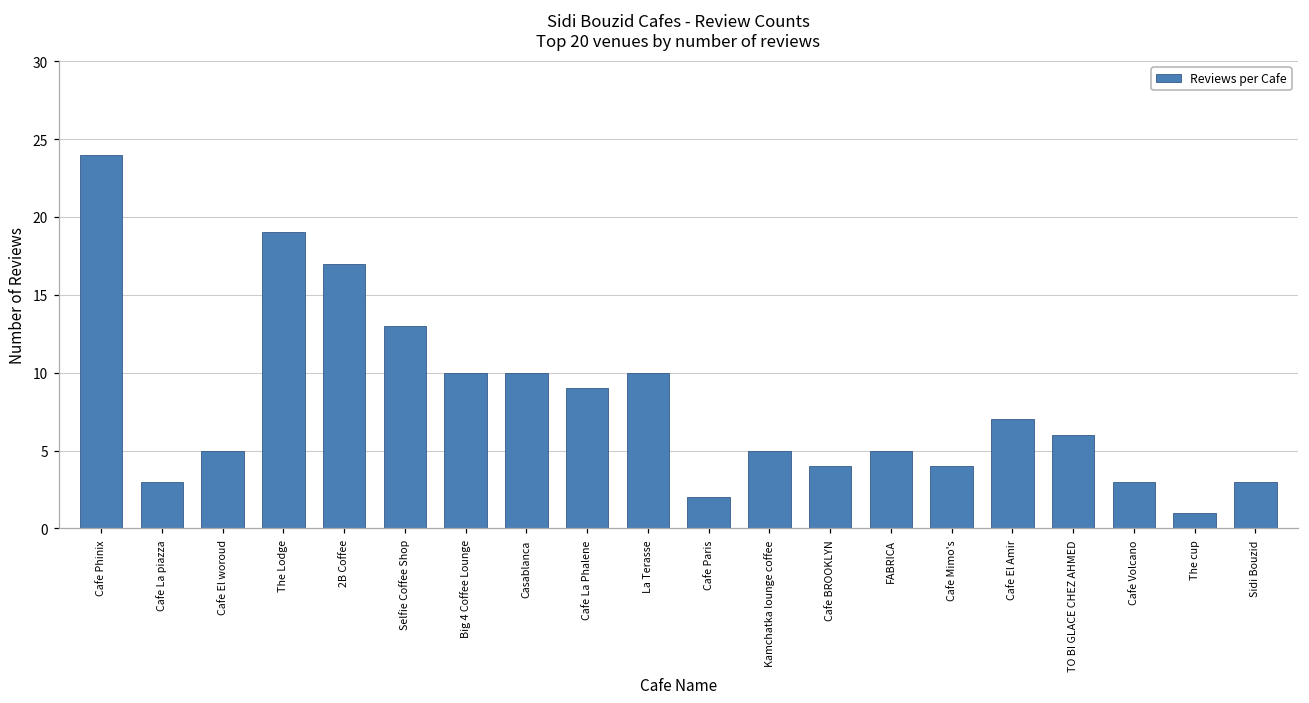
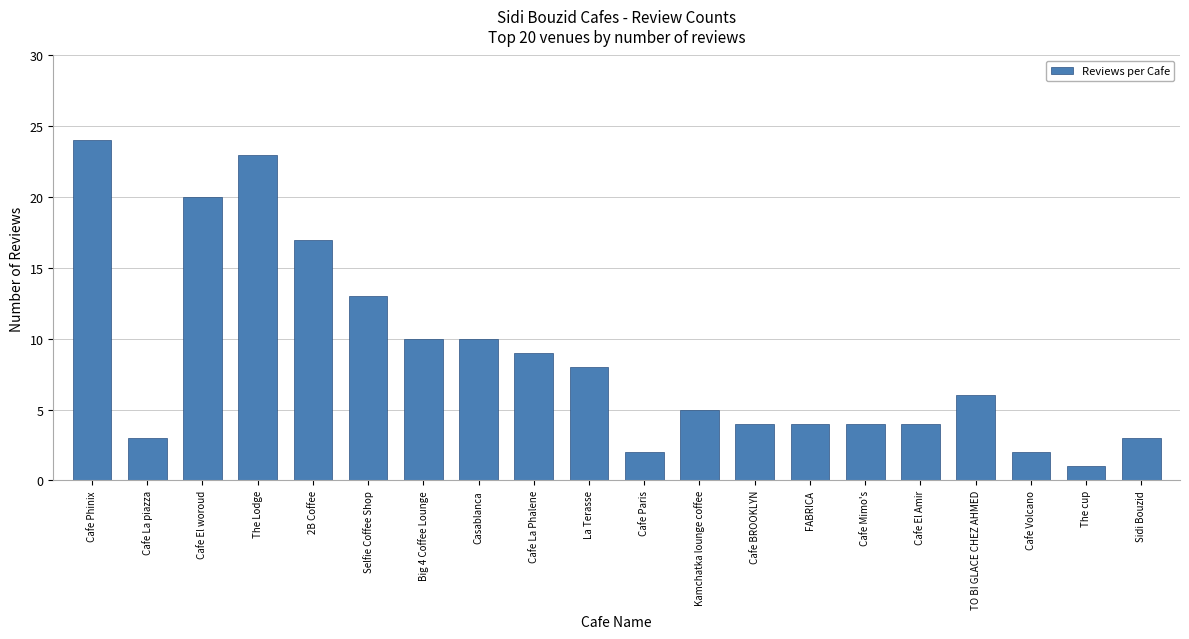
Cafe El woroud: 5 -> 20
The Lodge: 19 -> 23
La Terasse: 10 -> 8
FABRICA: 5 -> 4
Cafe El Amir: 7 -> 4
Cafe Volcano: 3 -> 2
